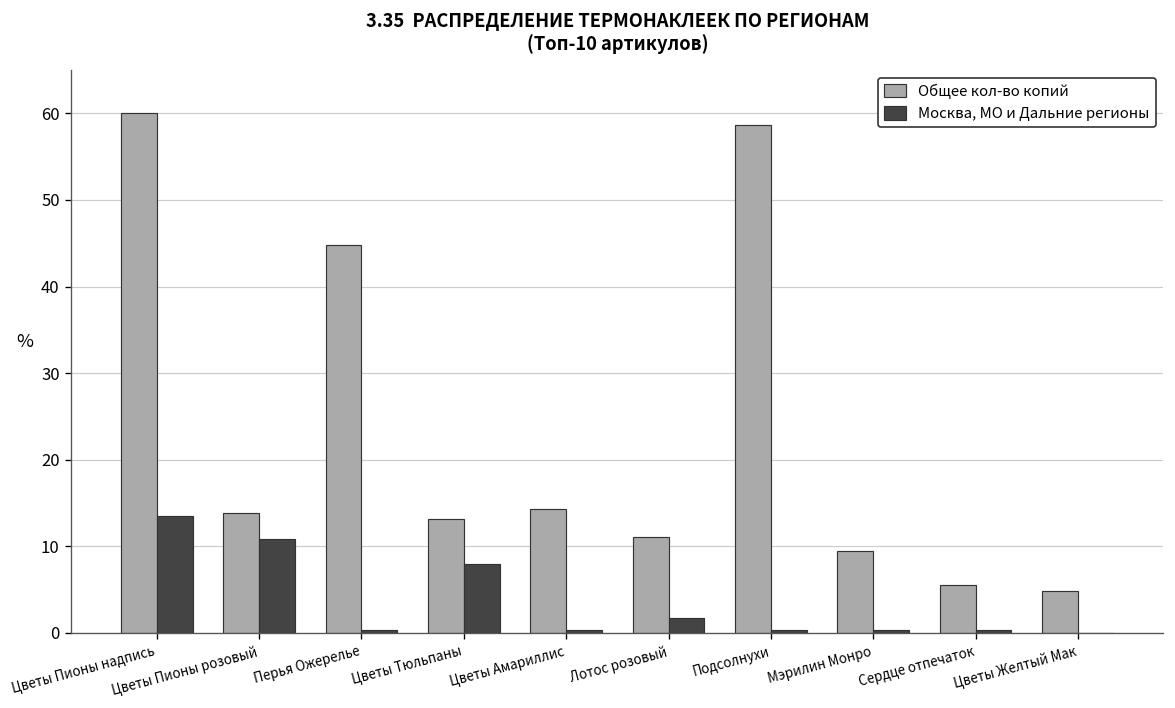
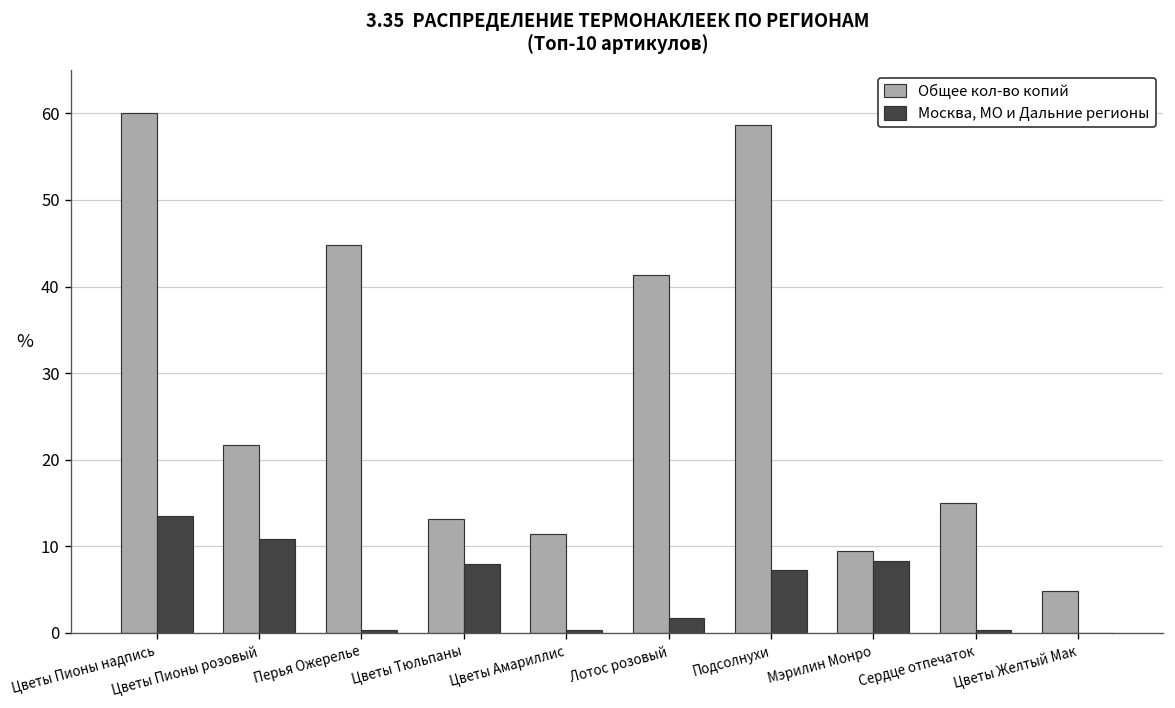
Общее кол-во копий, Цветы Пионы розовый: 14 -> 22
Общее кол-во копий, Цветы Амариллис: 14 -> 11
Общее кол-во копий, Лотос розовый: 11 -> 41
Москва, МО и Дальние регионы, Подсолнухи: 0 -> 7
Москва, МО и Дальние регионы, Мэрилин Монро: 0 -> 8
Общее кол-во копий, Сердце отпечаток: 6 -> 15
